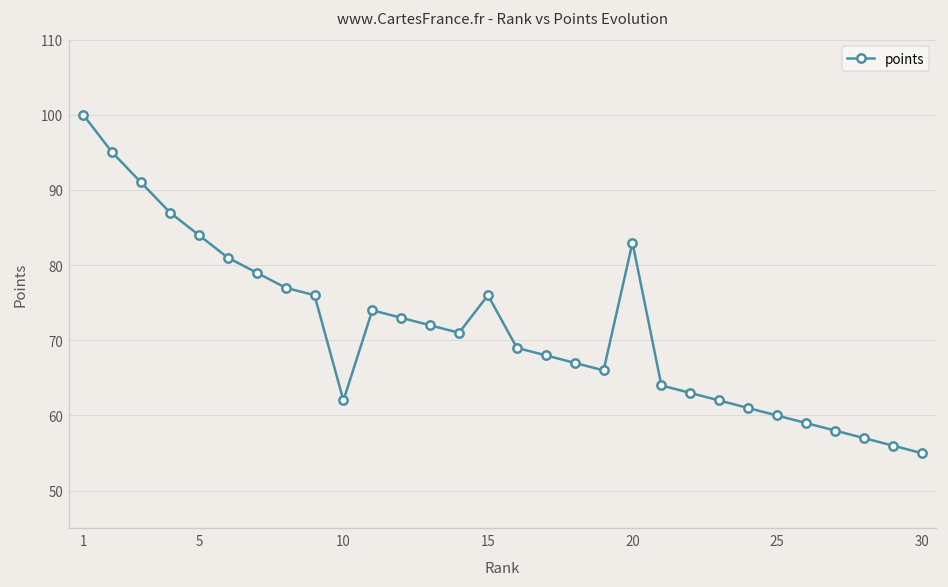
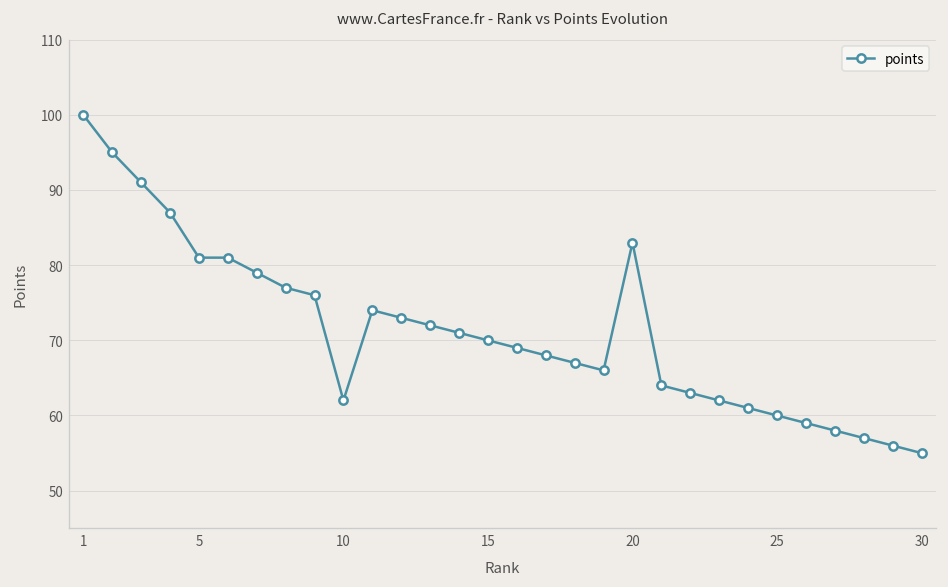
5: 84 -> 81
15: 76 -> 70
